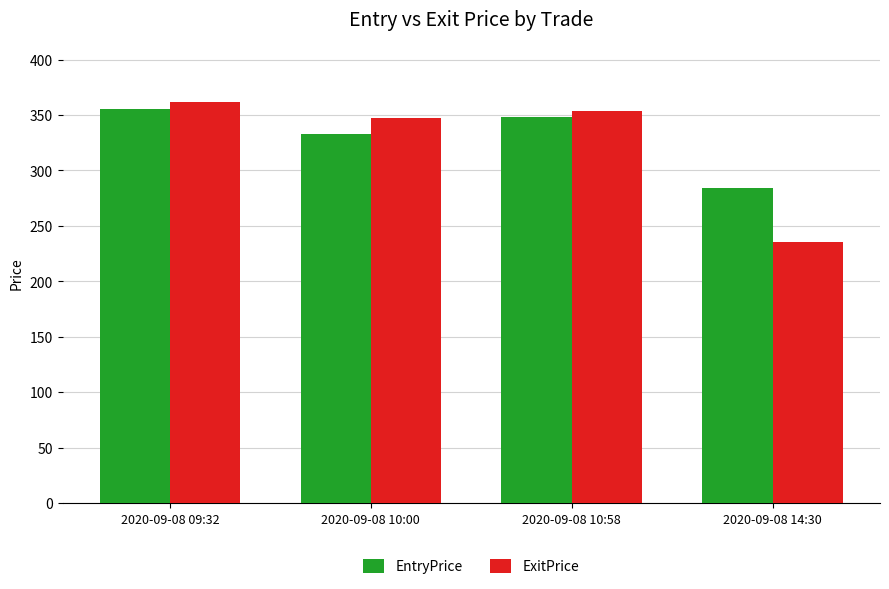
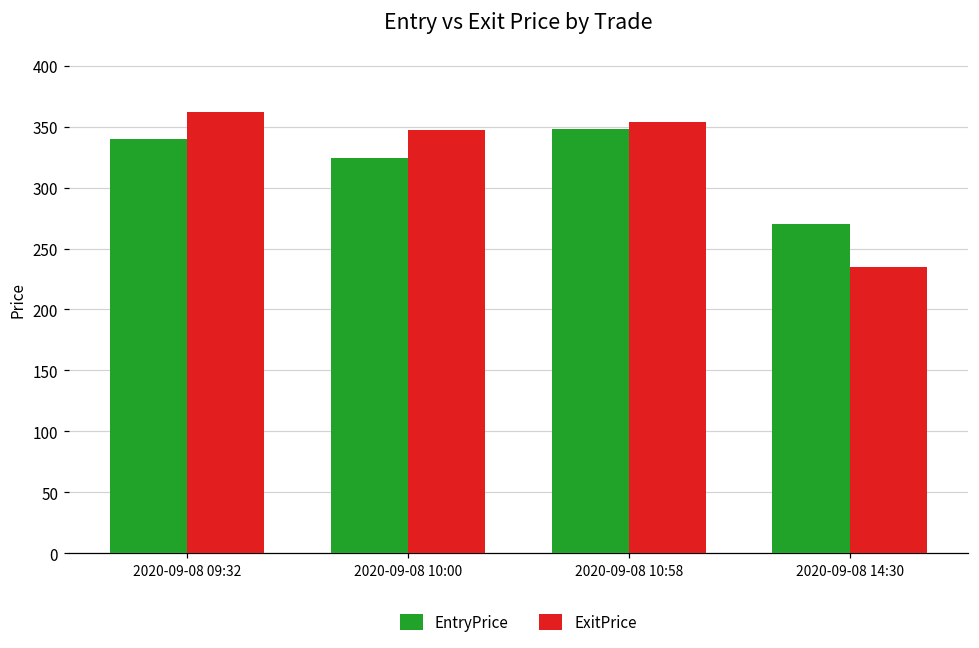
EntryPrice, 2020-09-08 09:32: 356 -> 340
EntryPrice, 2020-09-08 10:00: 333 -> 324
EntryPrice, 2020-09-08 14:30: 285 -> 270
